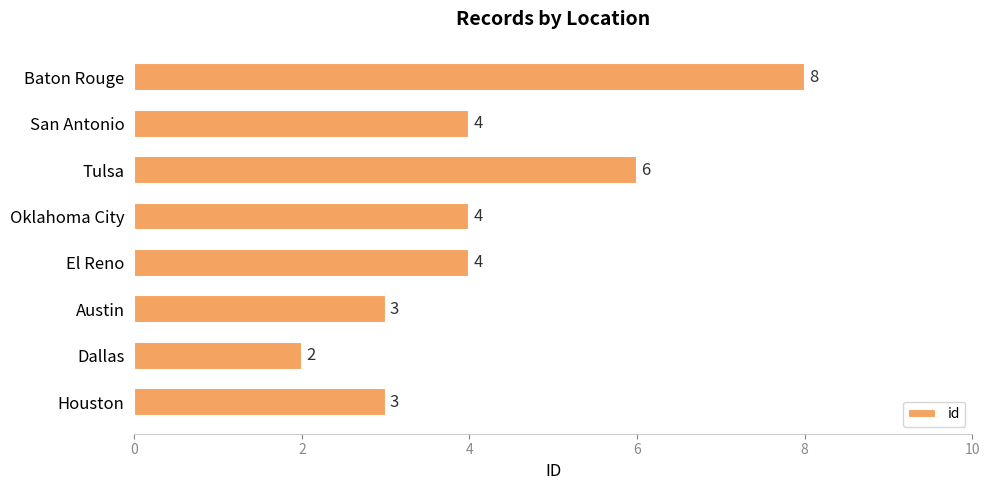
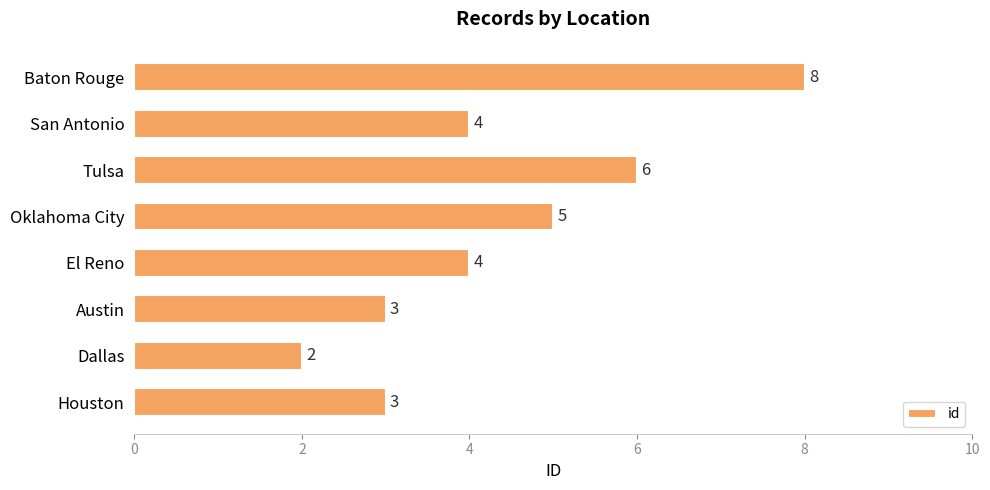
Oklahoma City: 4 -> 5
